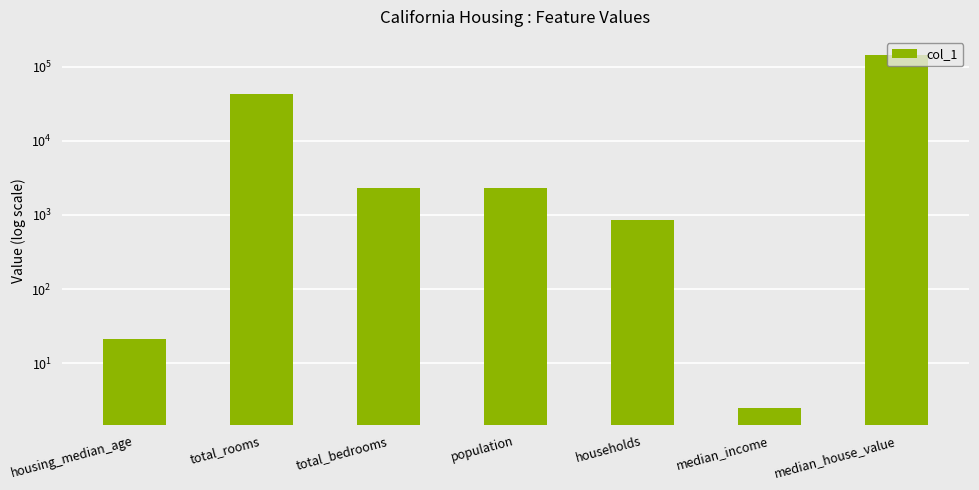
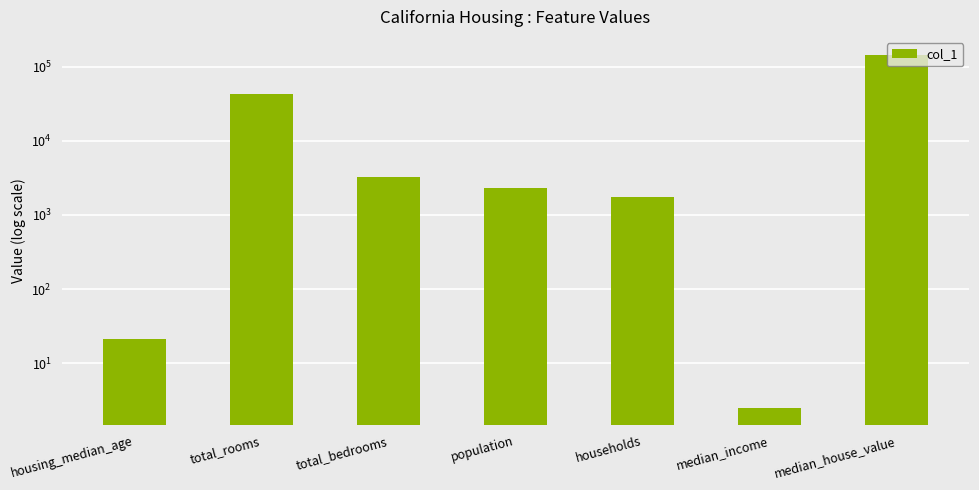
total_bedrooms: 2300 -> 3000
households: 900 -> 1700
